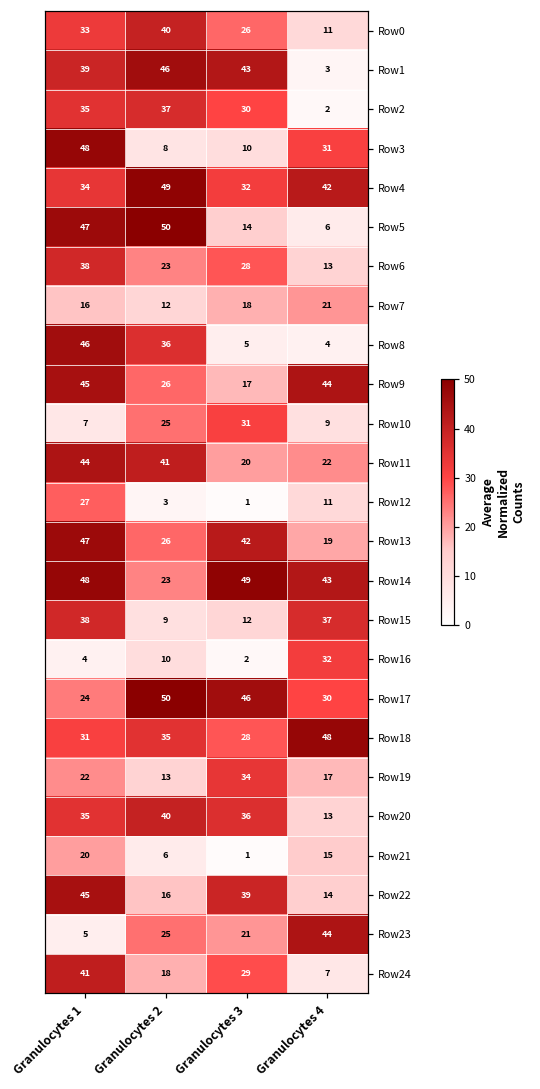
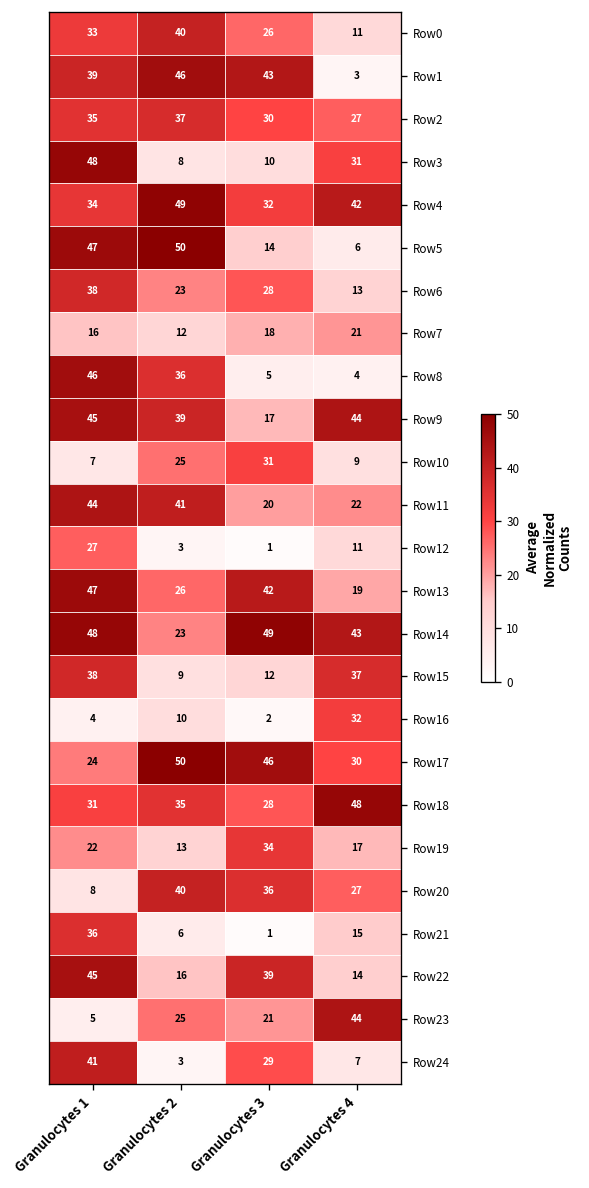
Row2, Granulocytes 4: 2 -> 27
Row9, Granulocytes 2: 26 -> 39
Row20, Granulocytes 1: 35 -> 8
Row20, Granulocytes 4: 13 -> 27
Row21, Granulocytes 1: 20 -> 36
Row24, Granulocytes 2: 18 -> 3
